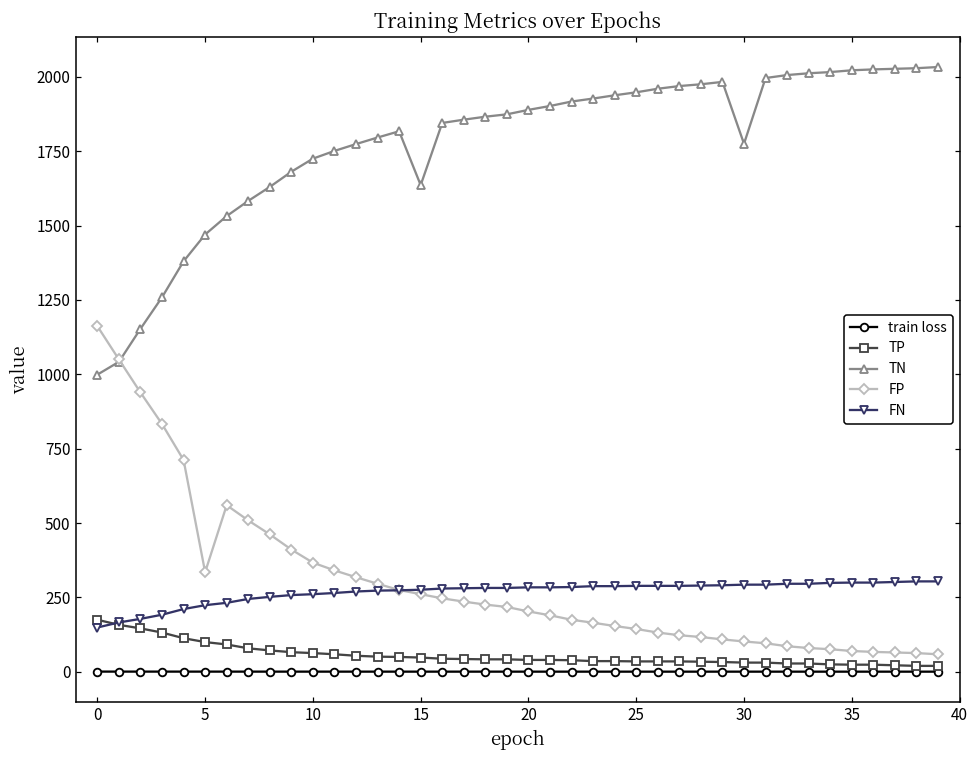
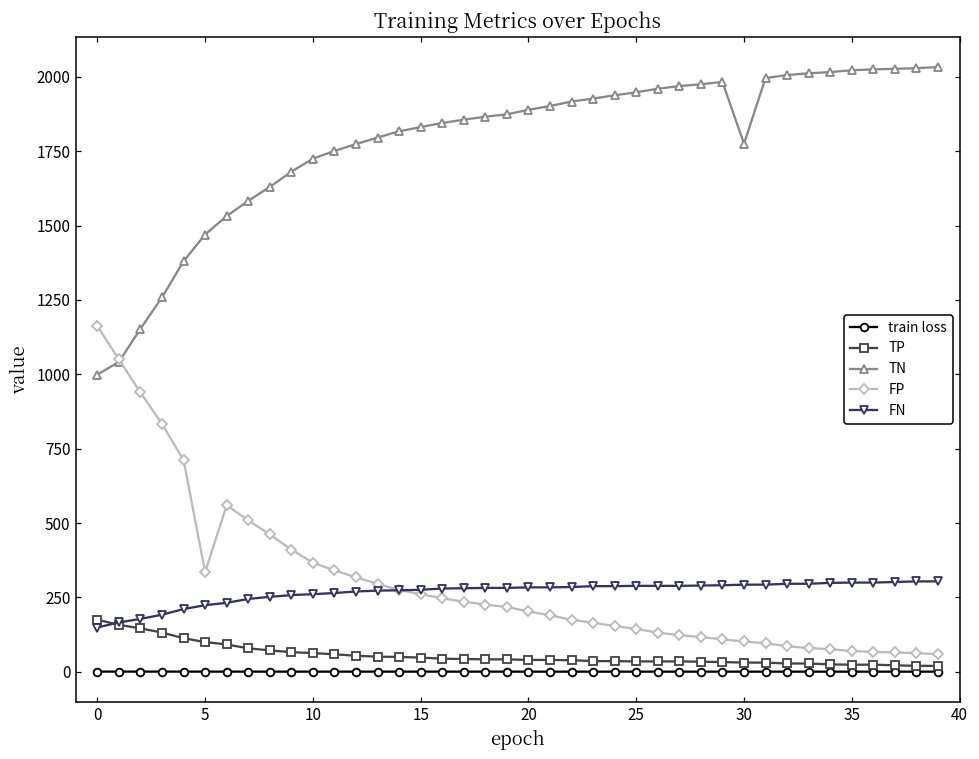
TN, 15: 1640 -> 1830
